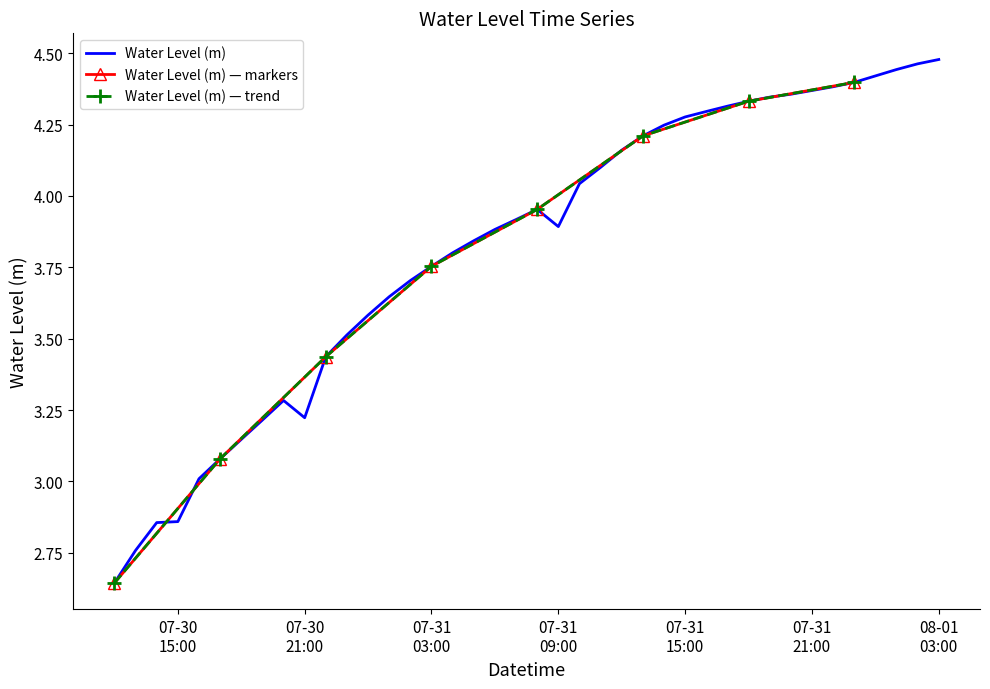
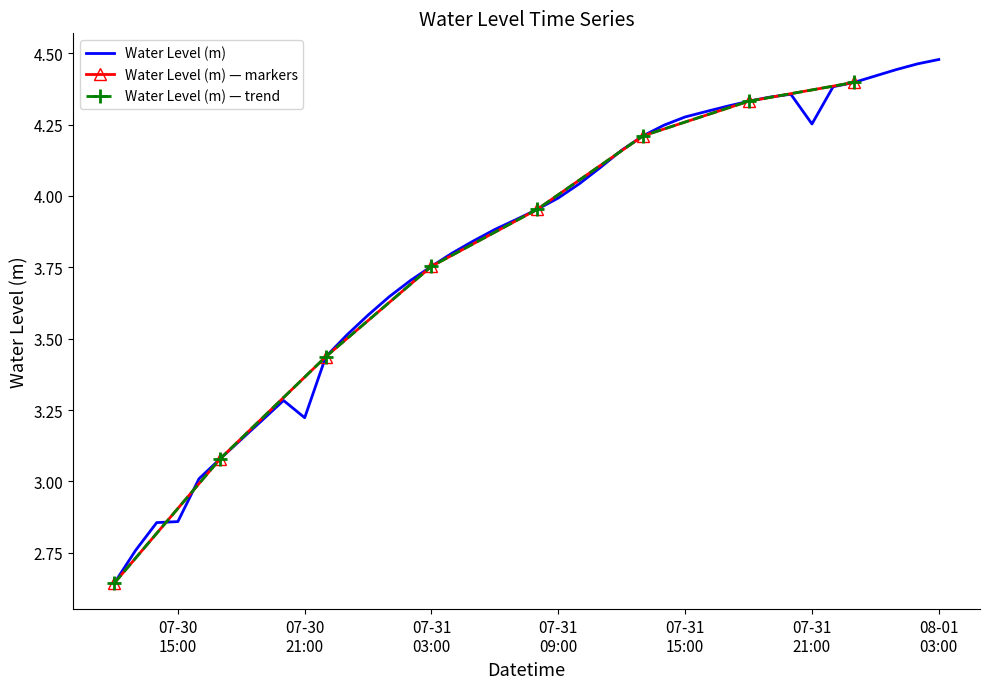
Water Level (m), 07-31 09:00: 3.89 -> 3.99
Water Level (m), 07-31 21:00: 4.37 -> 4.25
